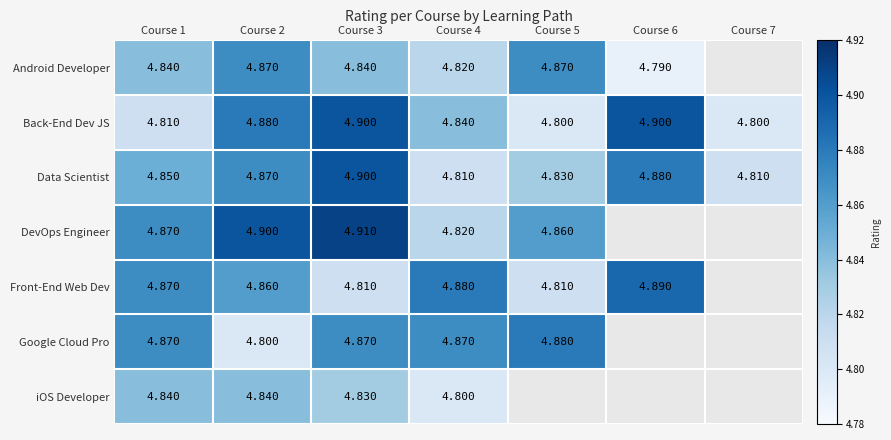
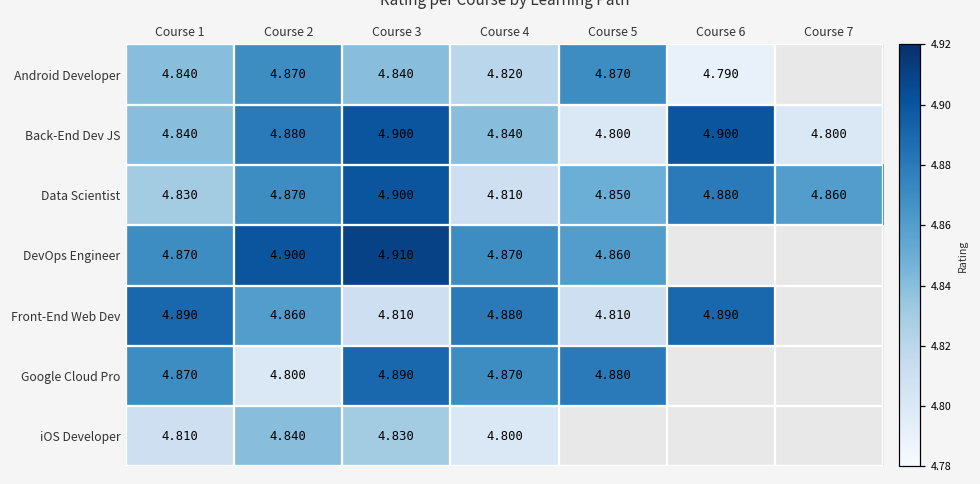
Back-End Dev JS, Course 1: 4.810 -> 4.840
Data Scientist, Course 1: 4.850 -> 4.830
Data Scientist, Course 5: 4.830 -> 4.850
Data Scientist, Course 7: 4.810 -> 4.860
DevOps Engineer, Course 4: 4.820 -> 4.870
Front-End Web Dev, Course 1: 4.870 -> 4.890
Google Cloud Pro, Course 3: 4.870 -> 4.890
iOS Developer, Course 1: 4.840 -> 4.810
